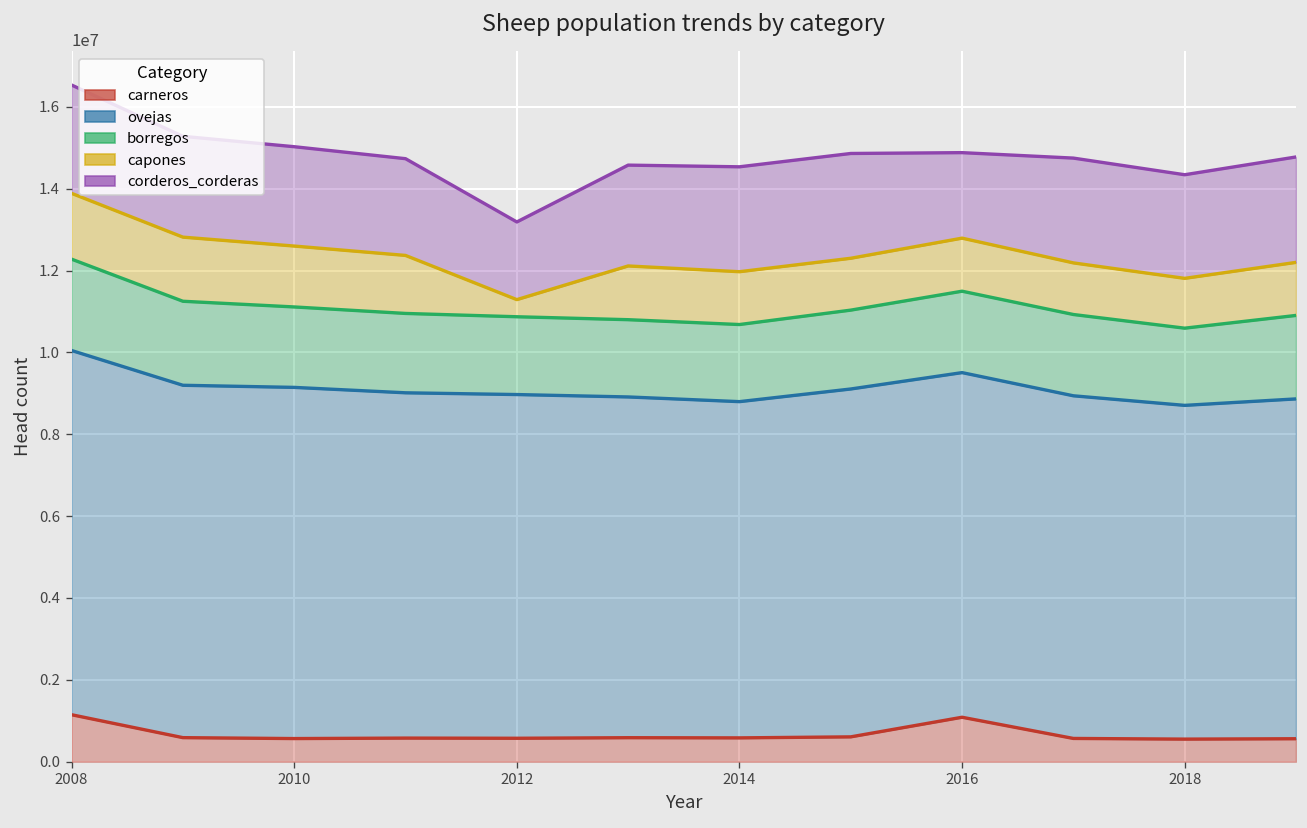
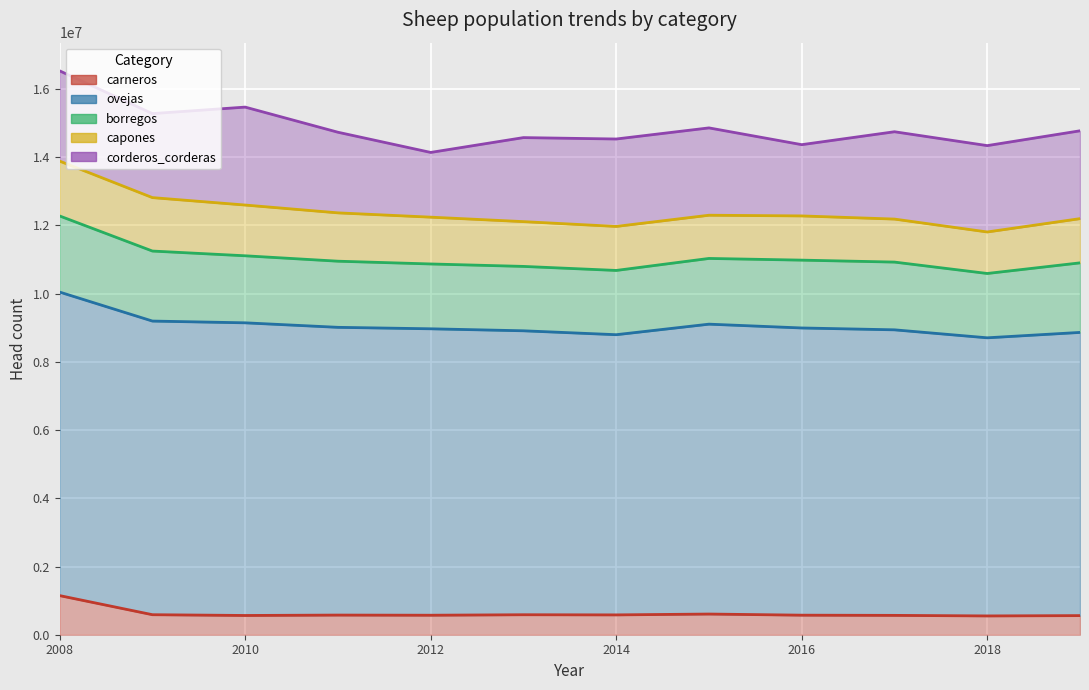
corderos_corderas, 2010: 2400000 -> 2900000
capones, 2012: 400000 -> 1400000
carneros, 2016: 1100000 -> 600000
